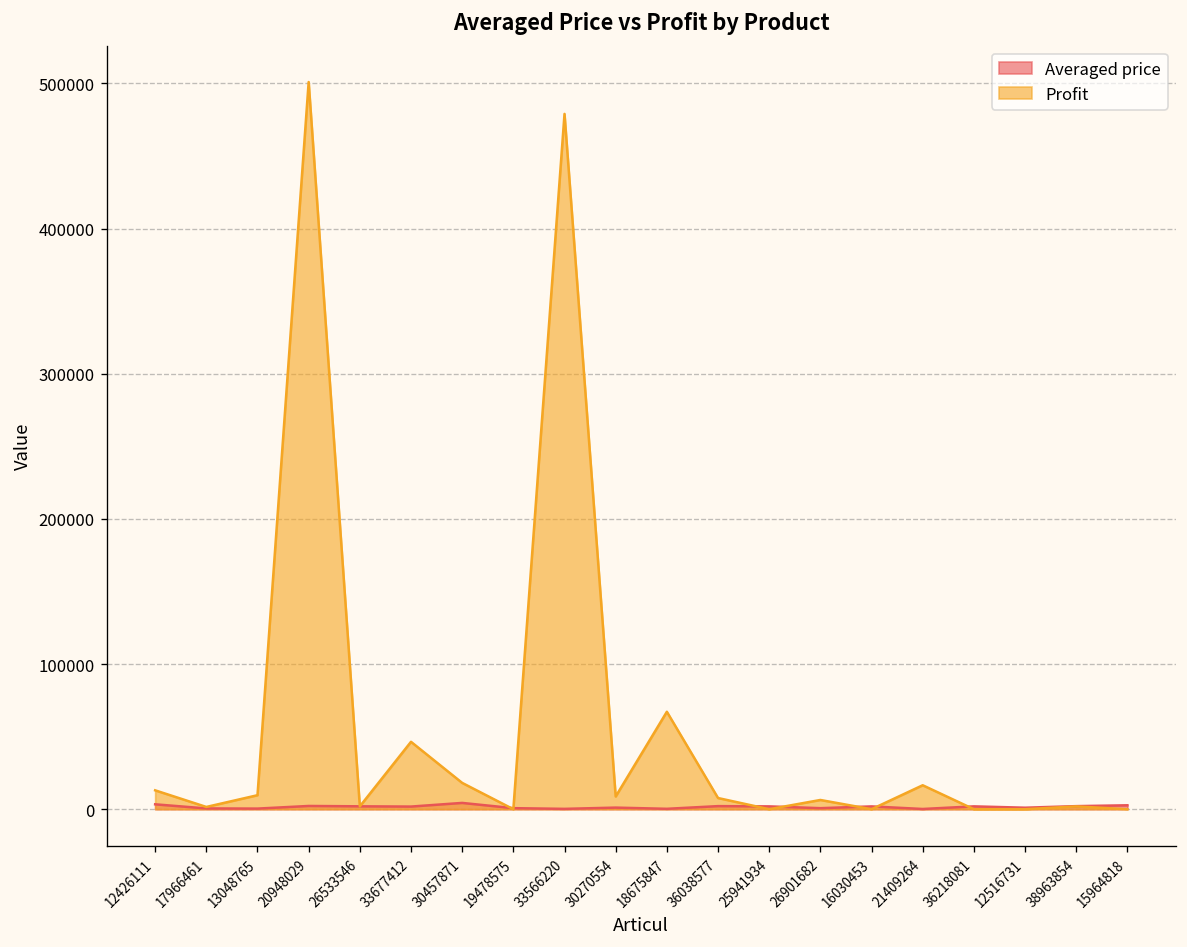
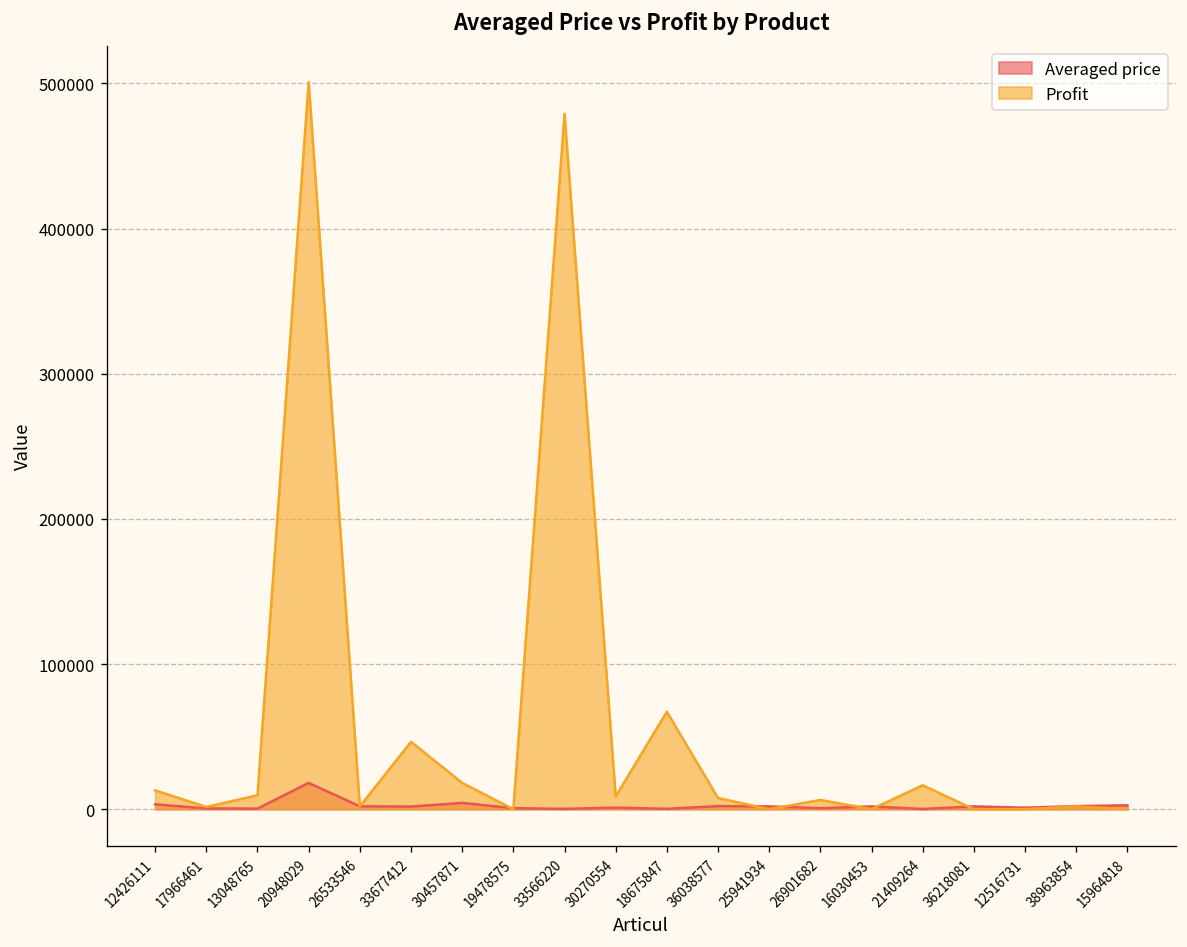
Averaged price, 20948029: 2000 -> 18000
